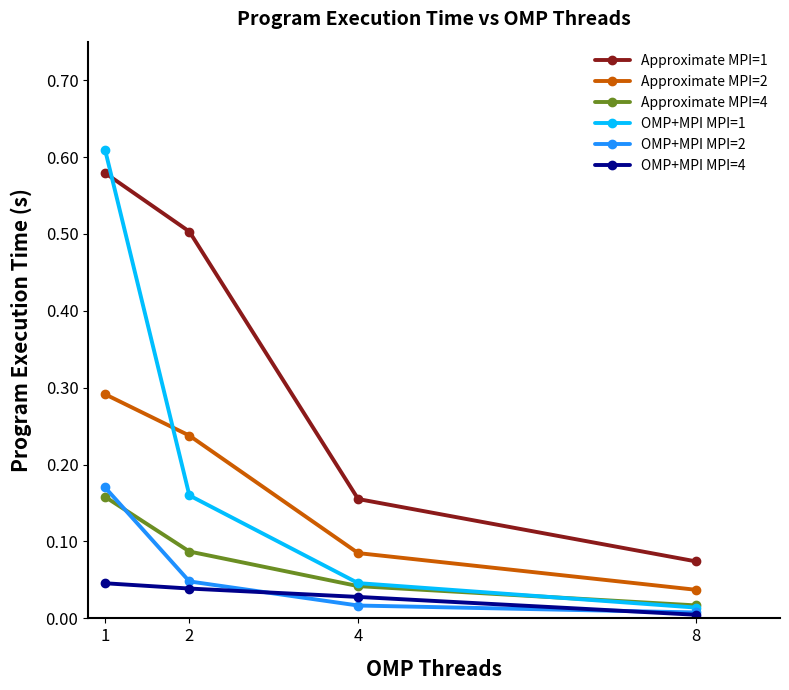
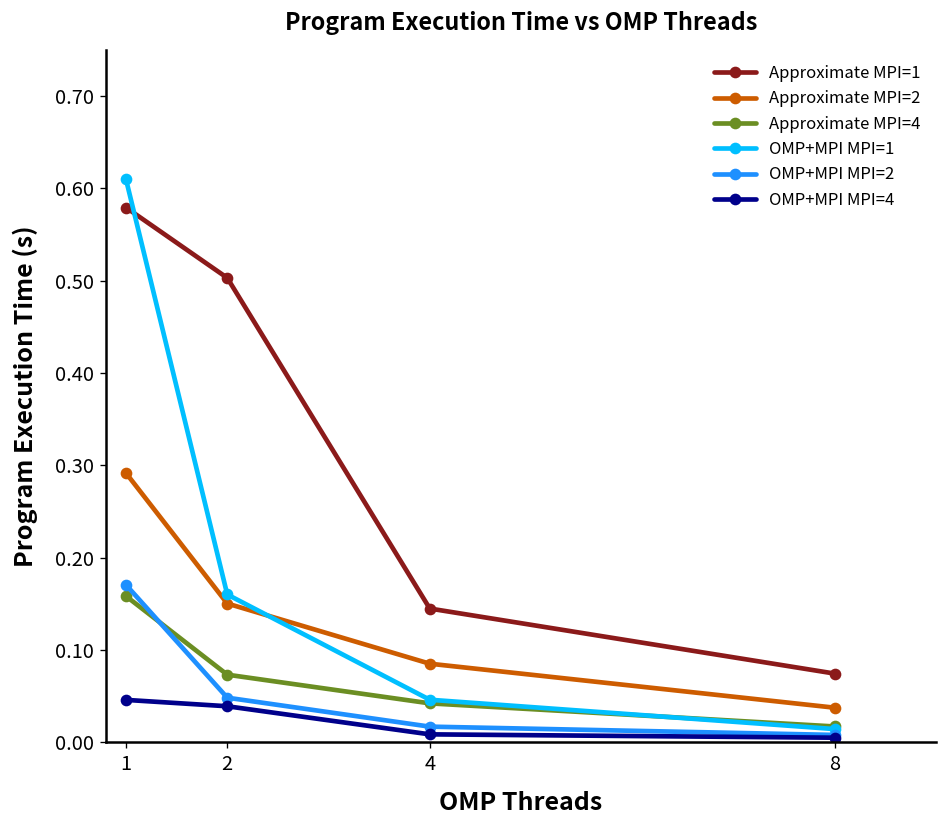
Approximate MPI=2, 2: 0.24 -> 0.15
Approximate MPI=4, 2: 0.09 -> 0.07
Approximate MPI=1, 4: 0.16 -> 0.14
OMP+MPI MPI=4, 4: 0.03 -> 0.01
